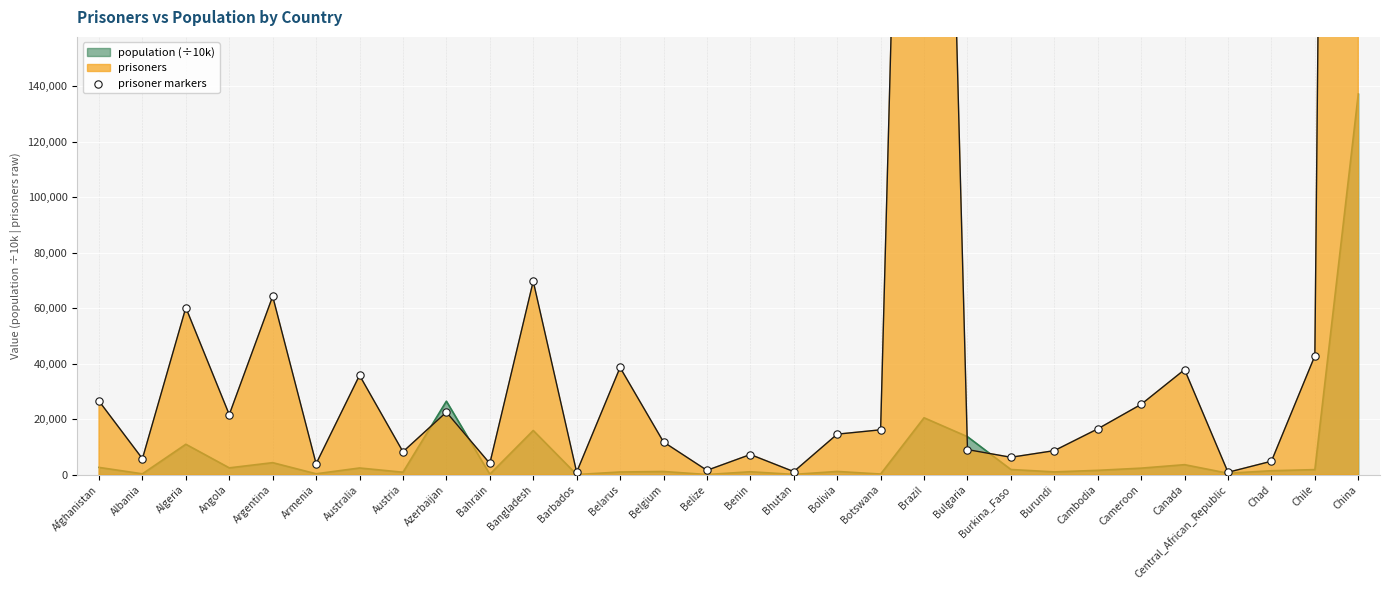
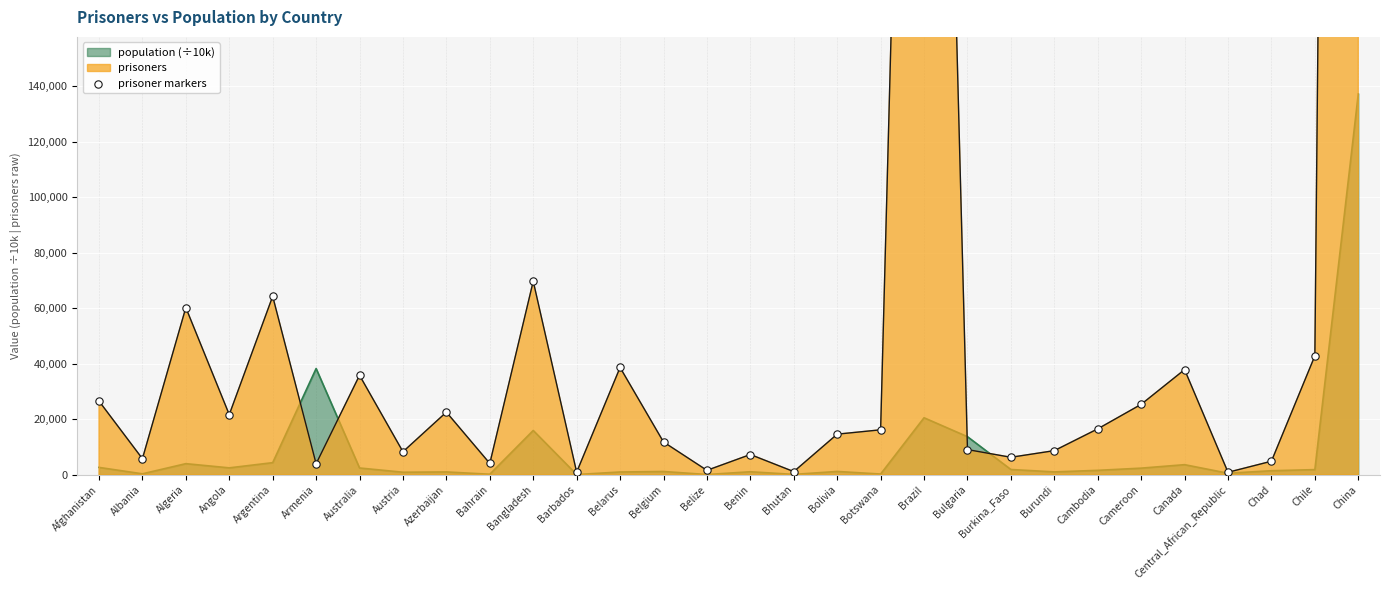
population (÷10k), Algeria: 11,000 -> 4,000
population (÷10k), Armenia: 0 -> 38,000
population (÷10k), Azerbaijan: 26,000 -> 1,000
